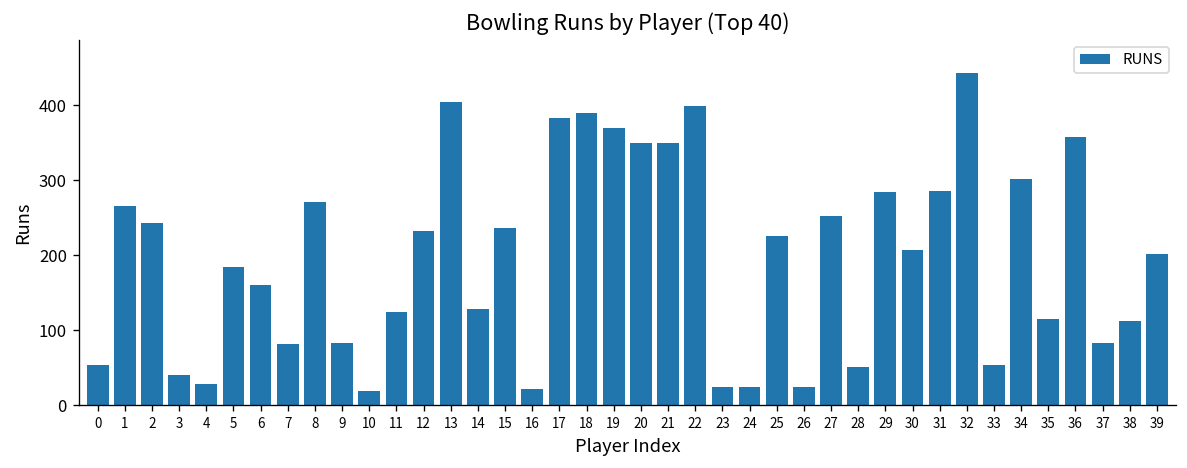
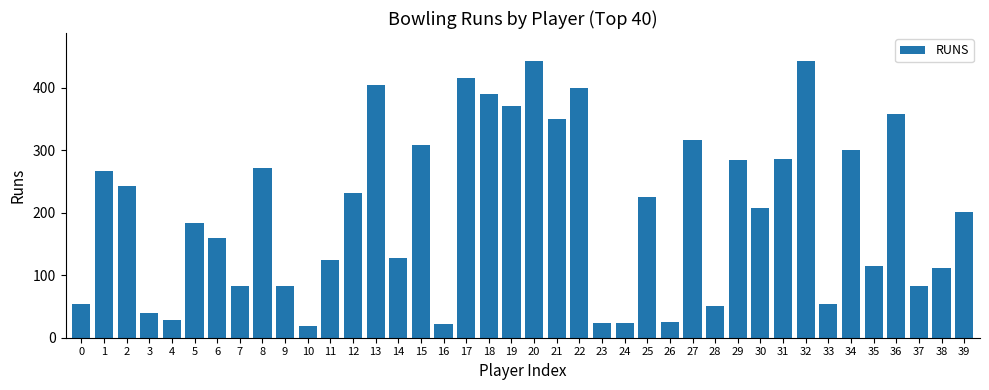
15: 240 -> 310
17: 380 -> 420
20: 350 -> 440
27: 250 -> 320
